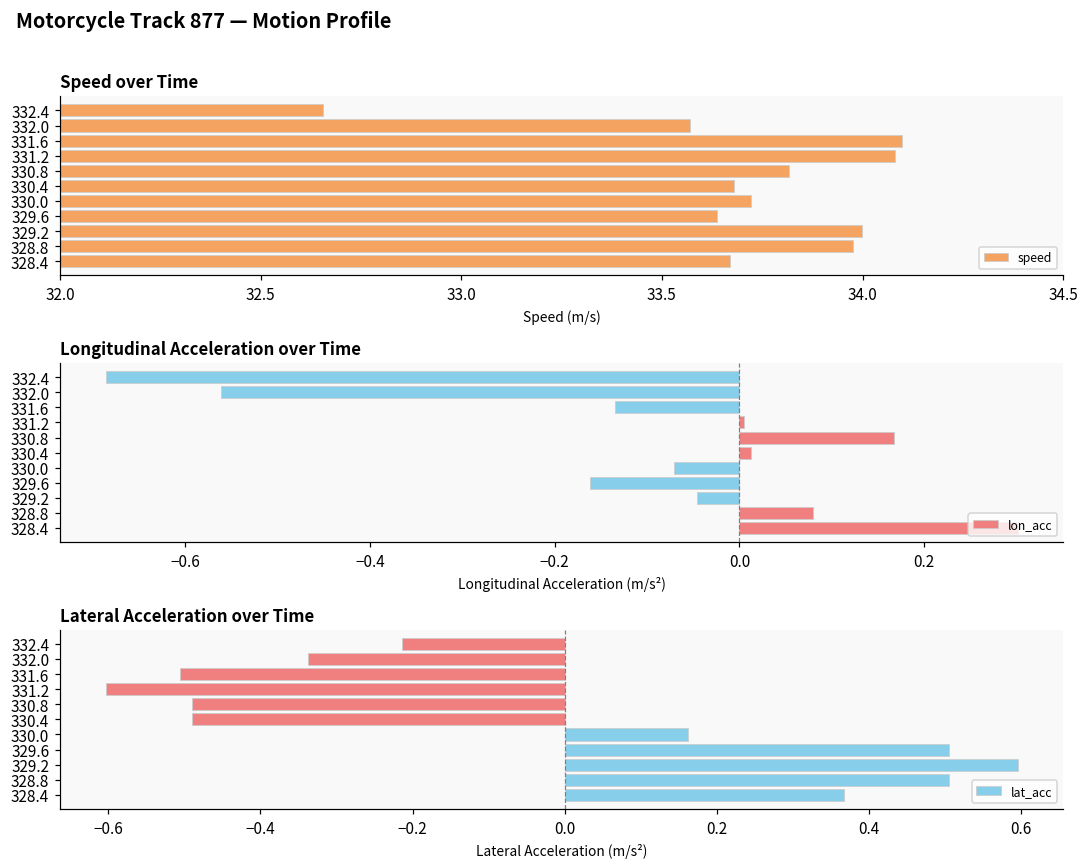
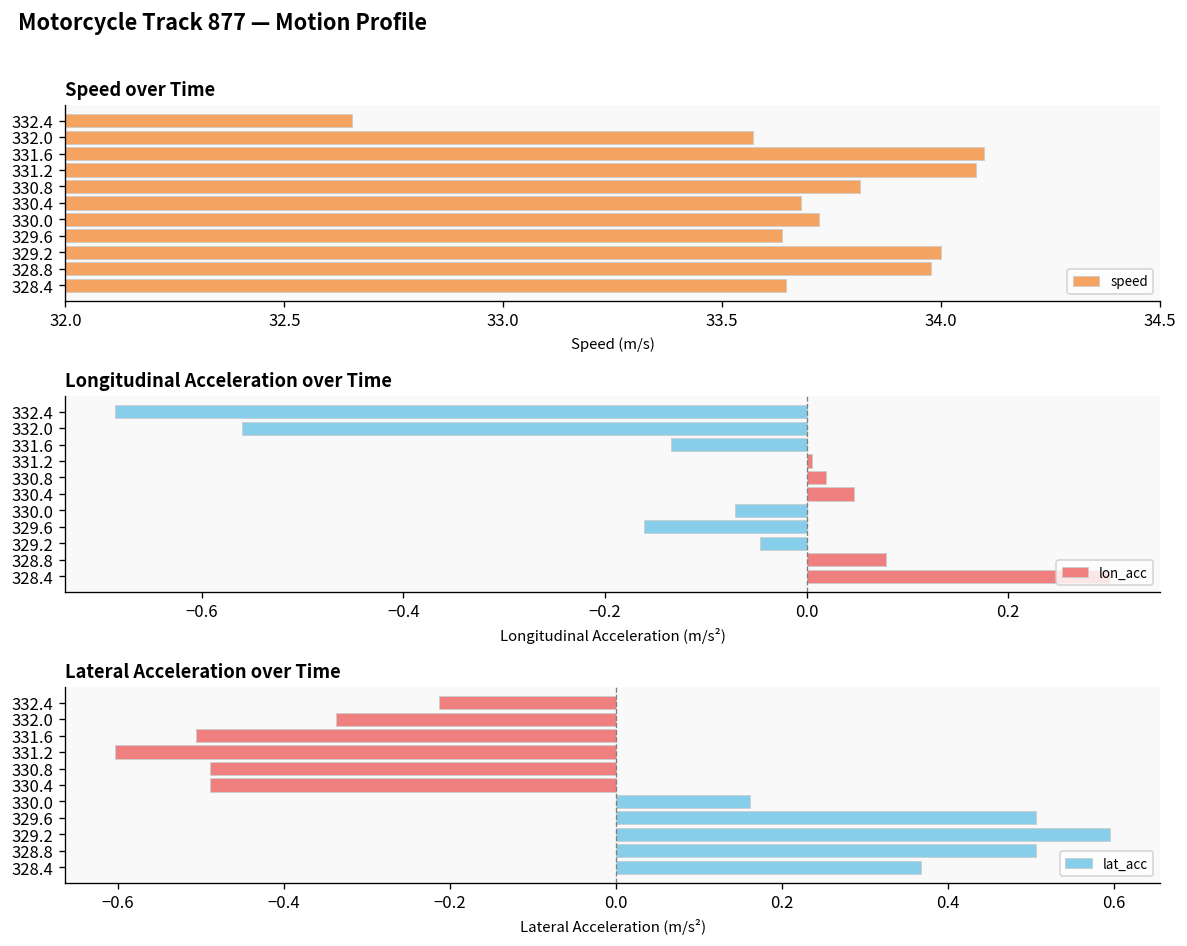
Speed over Time, 328.4: 33.67 -> 33.65
Longitudinal Acceleration over Time, 330.8: 0.17 -> 0.02
Longitudinal Acceleration over Time, 330.4: 0.01 -> 0.05
